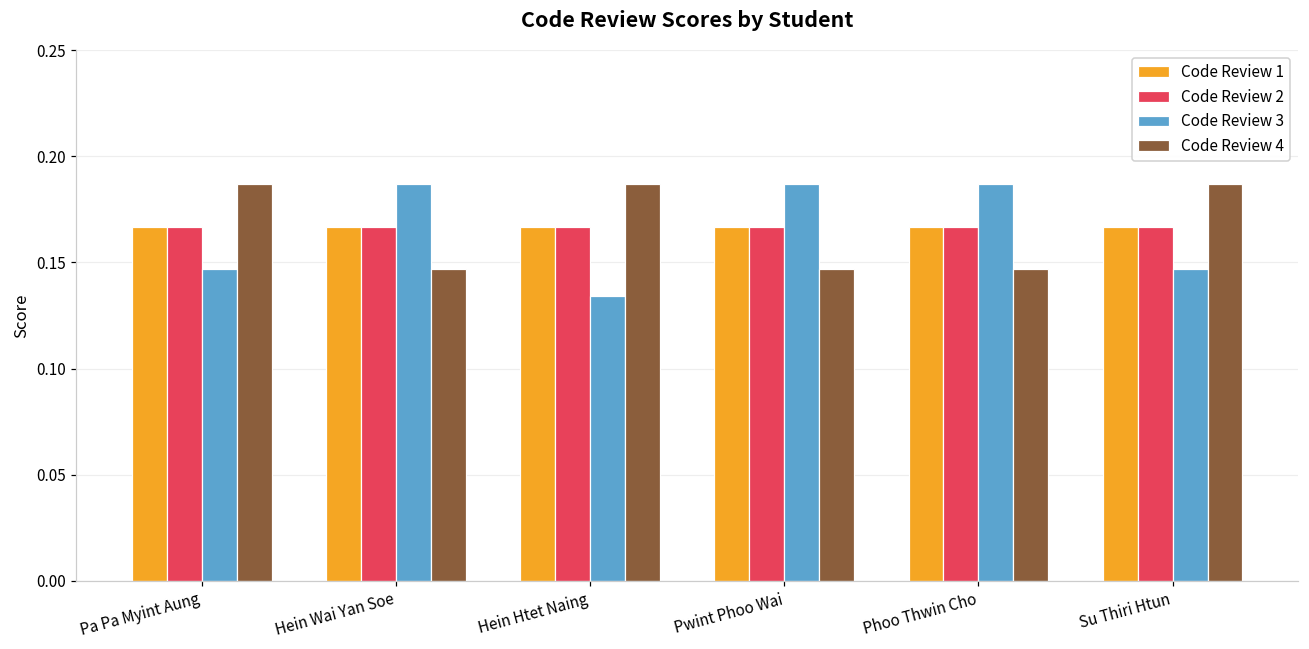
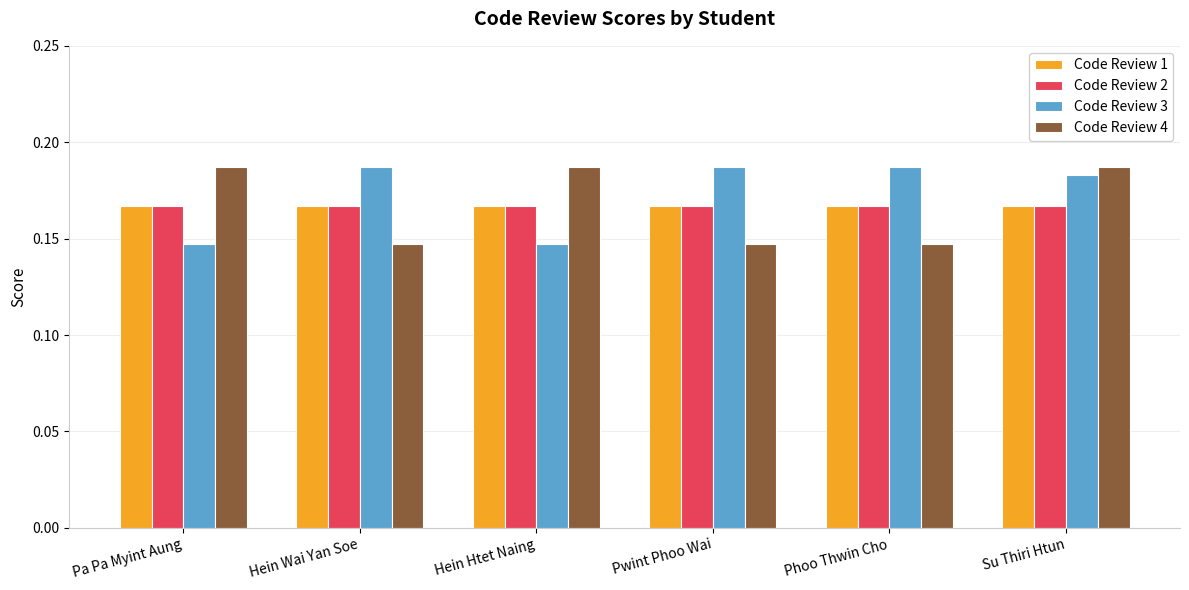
Code Review 3, Hein Htet Naing: 0.134 -> 0.147
Code Review 3, Su Thiri Htun: 0.147 -> 0.183
